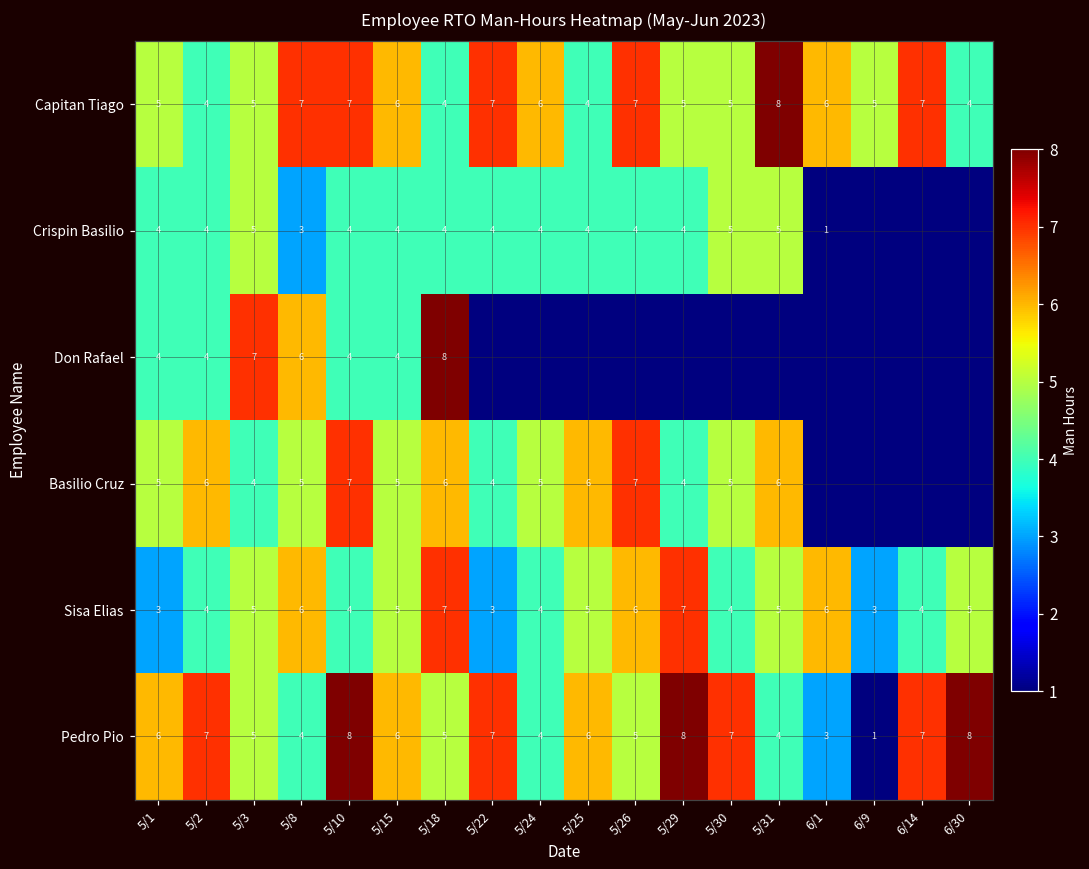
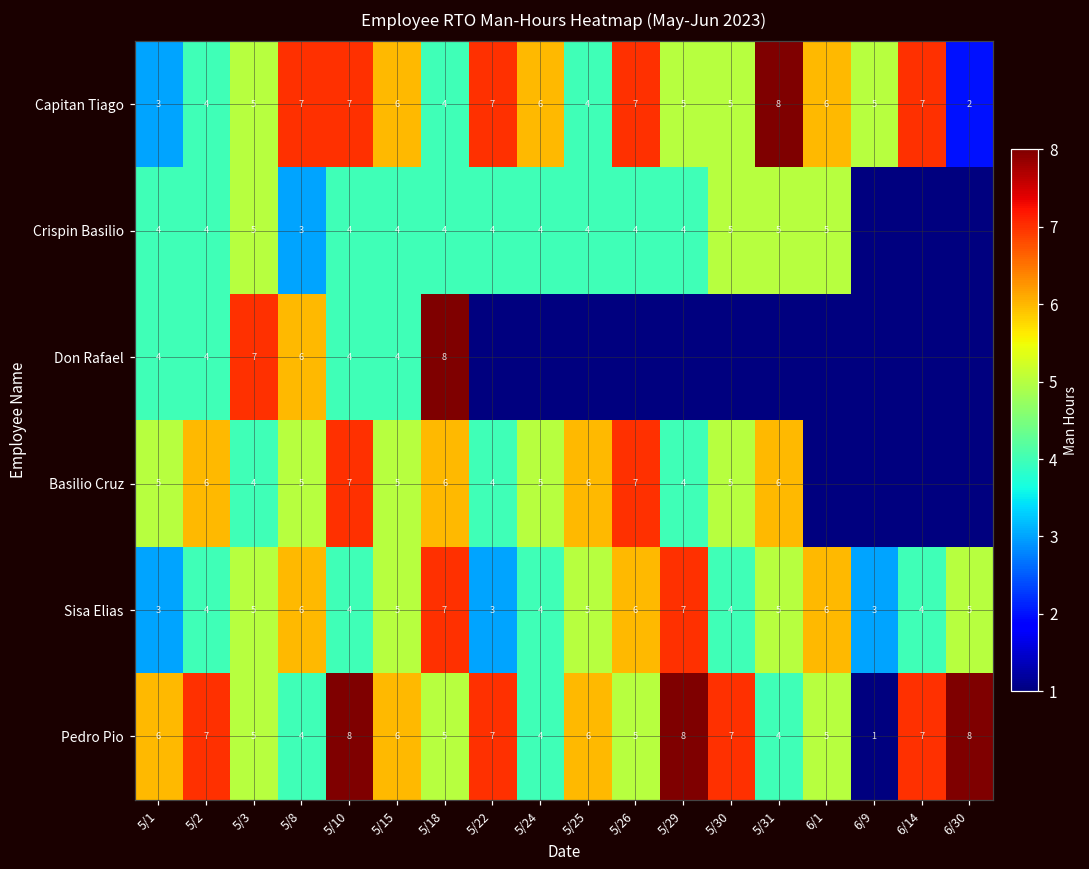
Capitan Tiago, 5/1: 5 -> 3
Capitan Tiago, 6/30: 4 -> 2
Crispin Basilio, 6/1: 1 -> 5
Pedro Pio, 6/1: 3 -> 5
